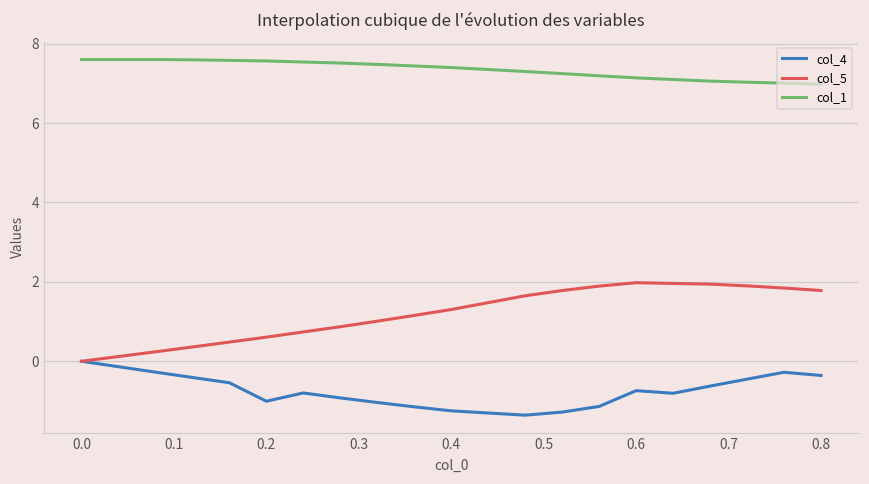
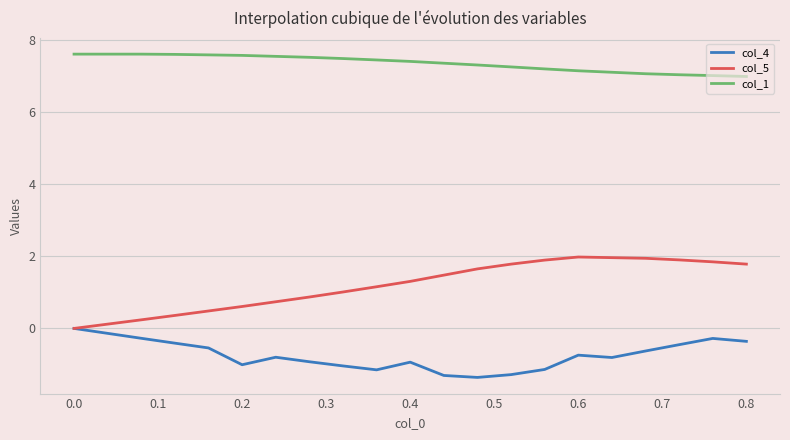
col_4, 0.4: -1.2 -> -0.9
